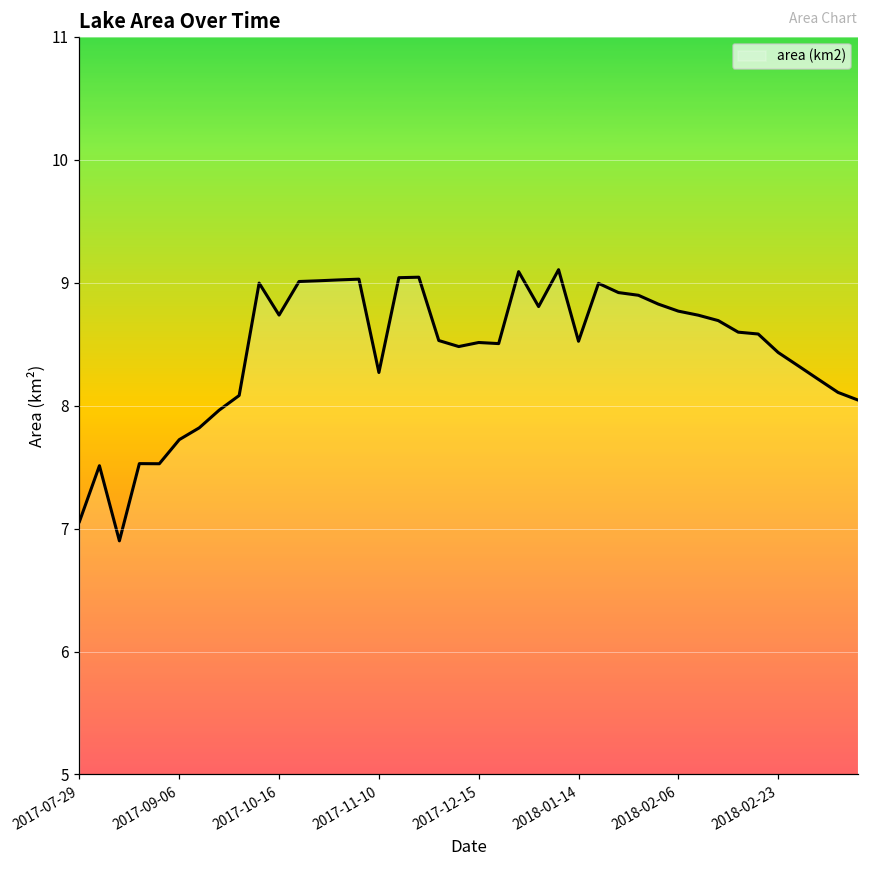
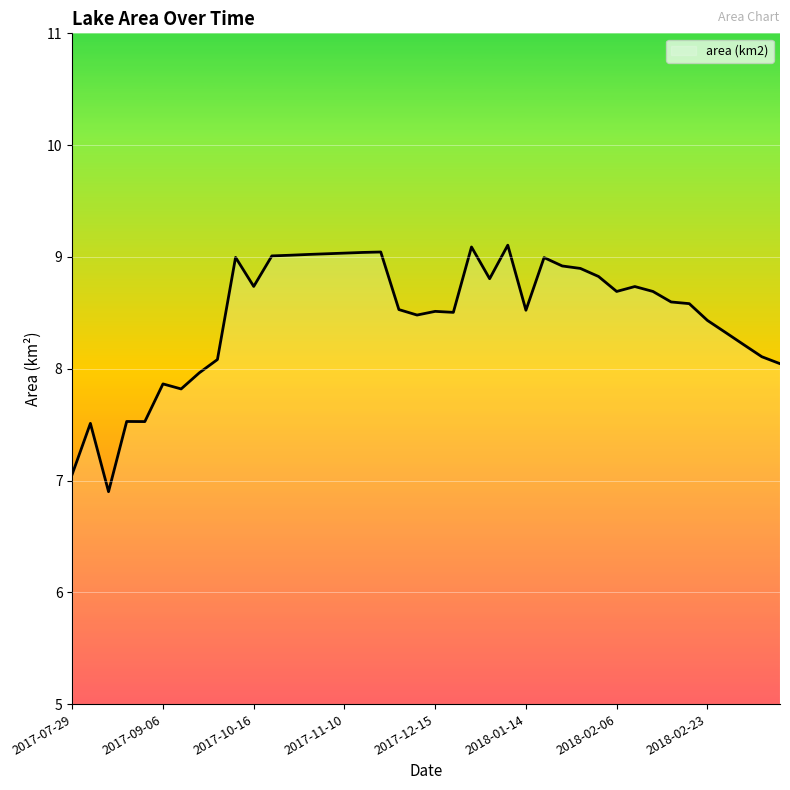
2017-09-06: 7.72 -> 7.86
2017-11-10: 8.27 -> 9.03
2018-02-06: 8.77 -> 8.69
